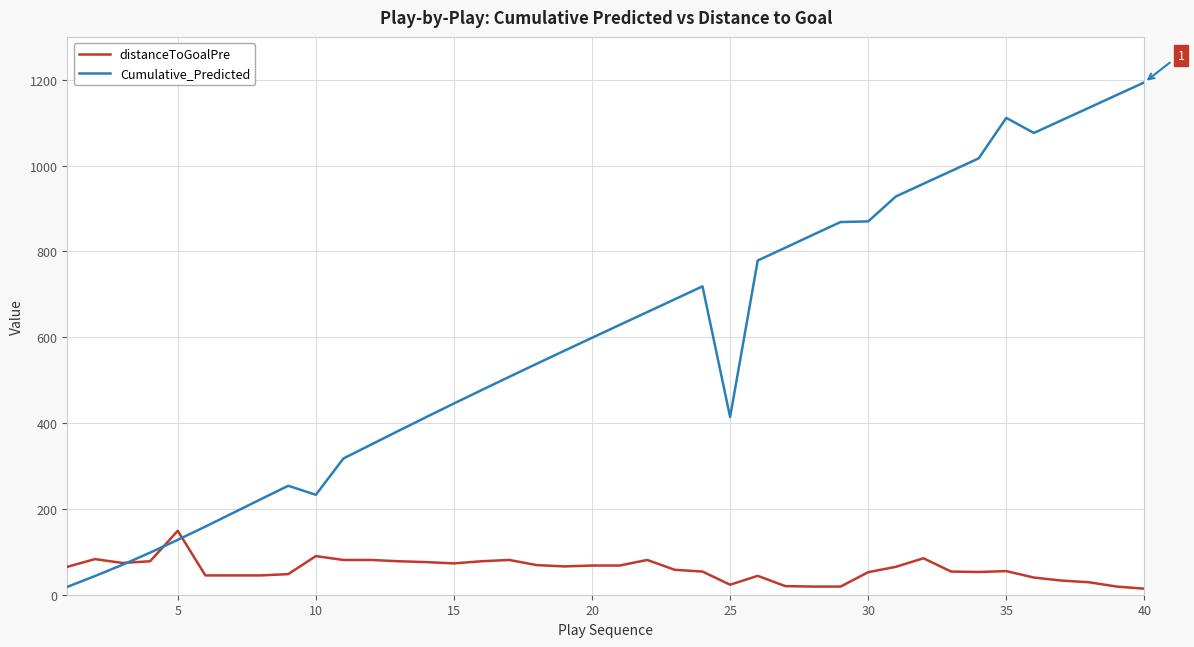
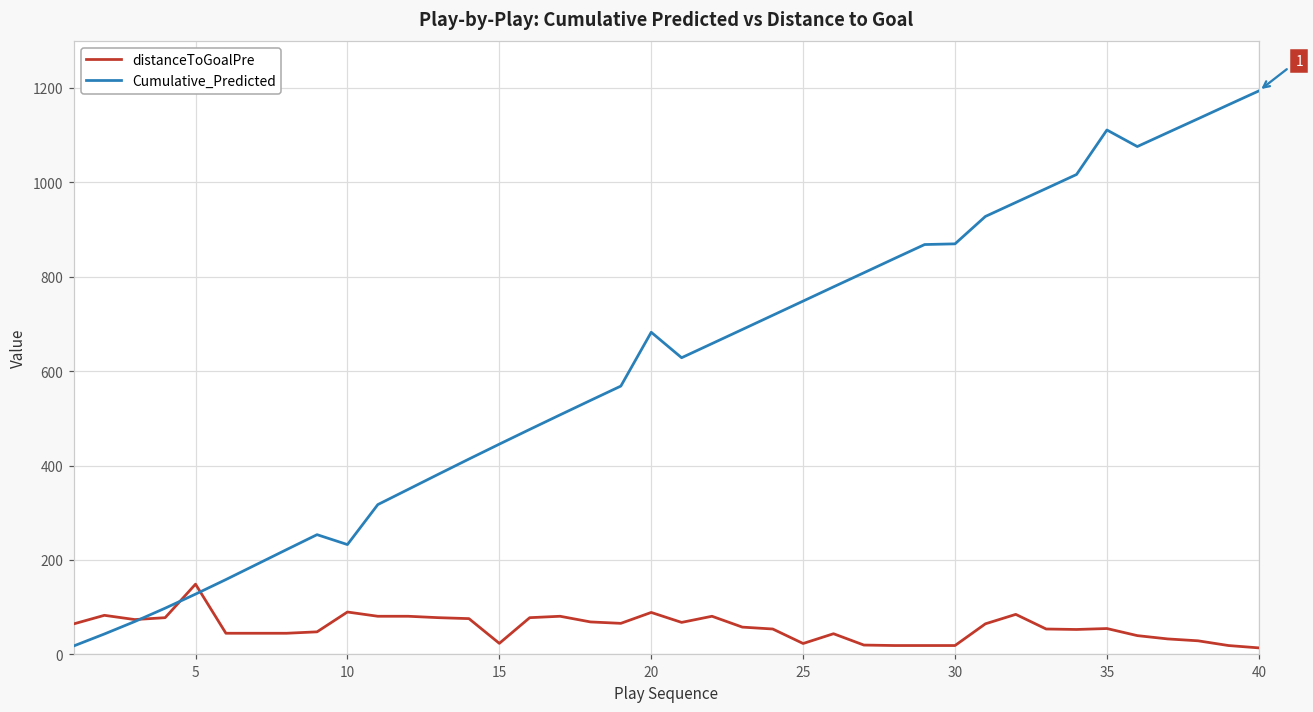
distanceToGoalPre, 15: 70 -> 20
distanceToGoalPre, 20: 70 -> 90
Cumulative_Predicted, 20: 600 -> 680
Cumulative_Predicted, 25: 410 -> 750
distanceToGoalPre, 30: 50 -> 20
